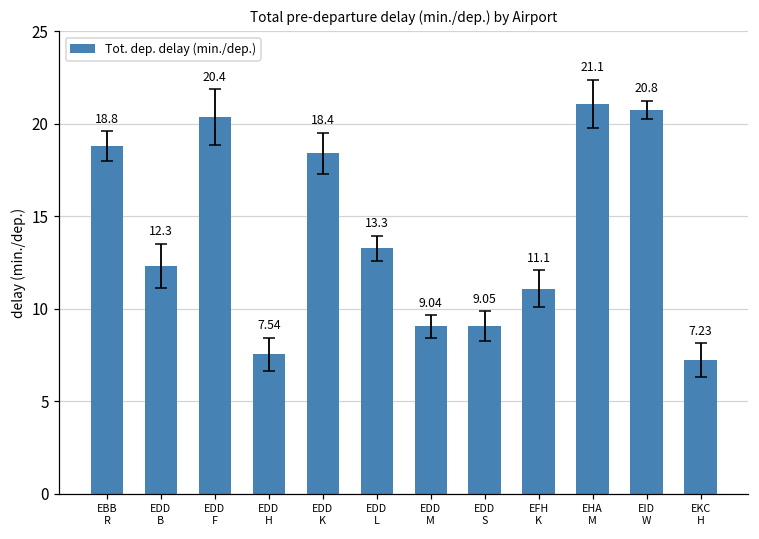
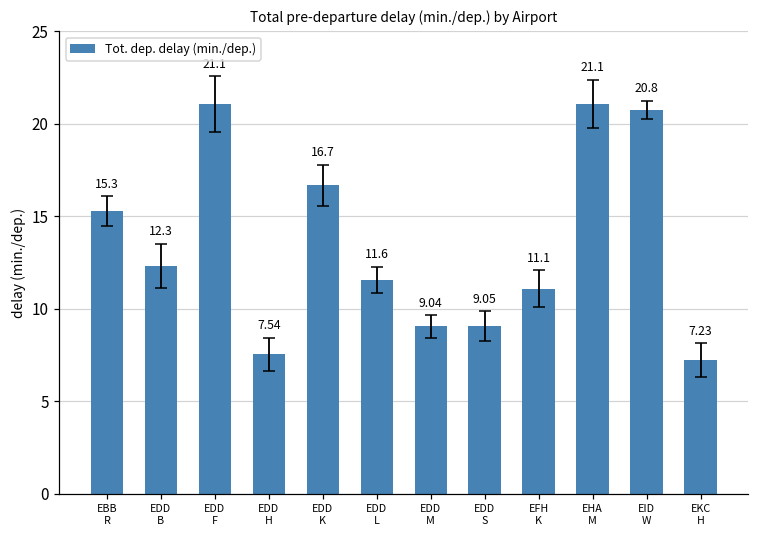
Tot. dep. delay (min./dep.), EBB R: 18.8 -> 15.3
Tot. dep. delay (min./dep.), EDD F: 20.4 -> 21.1
Tot. dep. delay (min./dep.), EDD K: 18.4 -> 16.7
Tot. dep. delay (min./dep.), EDD L: 13.3 -> 11.6
